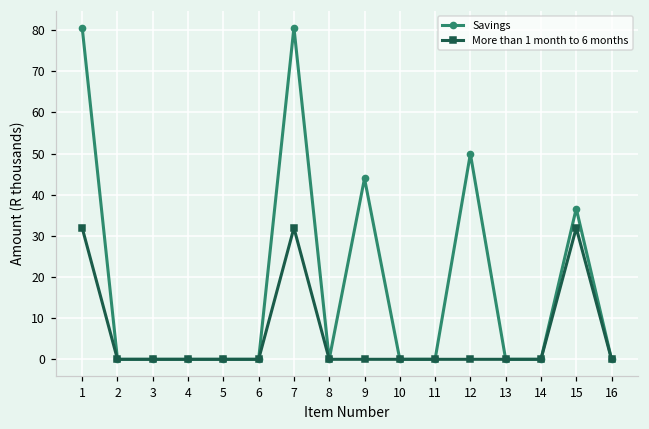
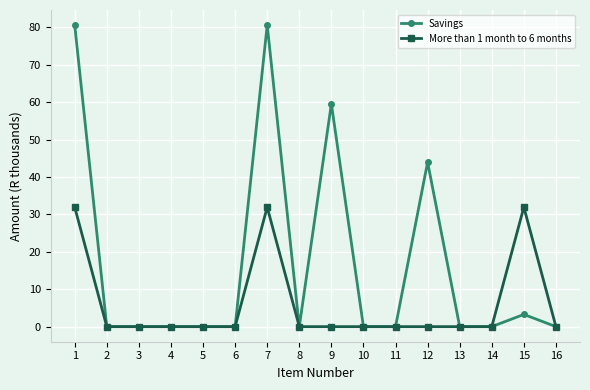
Savings, 9: 44 -> 60
Savings, 12: 50 -> 44
Savings, 15: 37 -> 3
